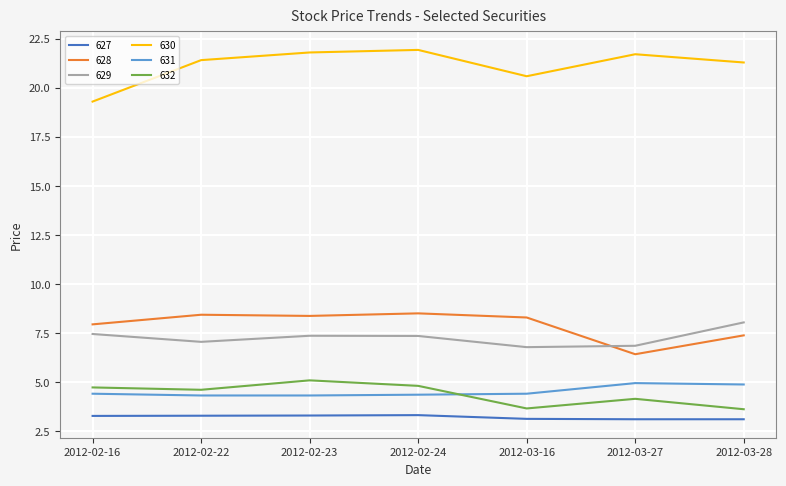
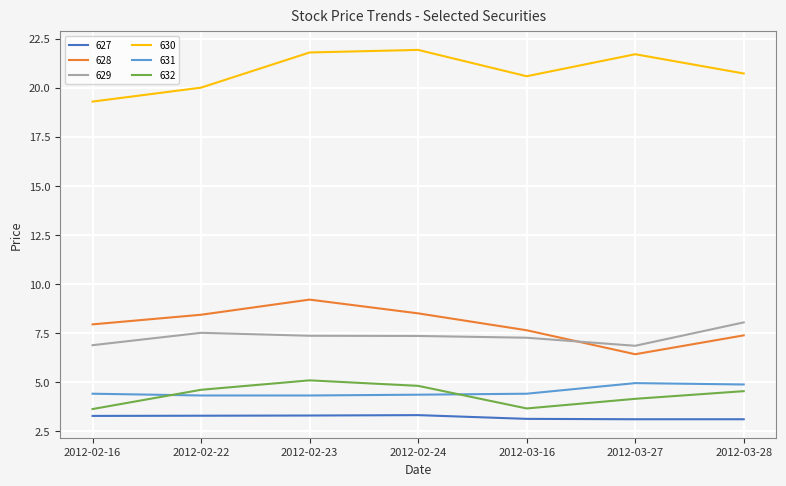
629, 2012-02-16: 7.5 -> 6.9
632, 2012-02-16: 4.7 -> 3.6
629, 2012-02-22: 7.1 -> 7.5
630, 2012-02-22: 21.4 -> 20.0
628, 2012-02-23: 8.4 -> 9.2
628, 2012-03-16: 8.3 -> 7.7
629, 2012-03-16: 6.8 -> 7.3
630, 2012-03-28: 21.3 -> 20.7
632, 2012-03-28: 3.6 -> 4.6
